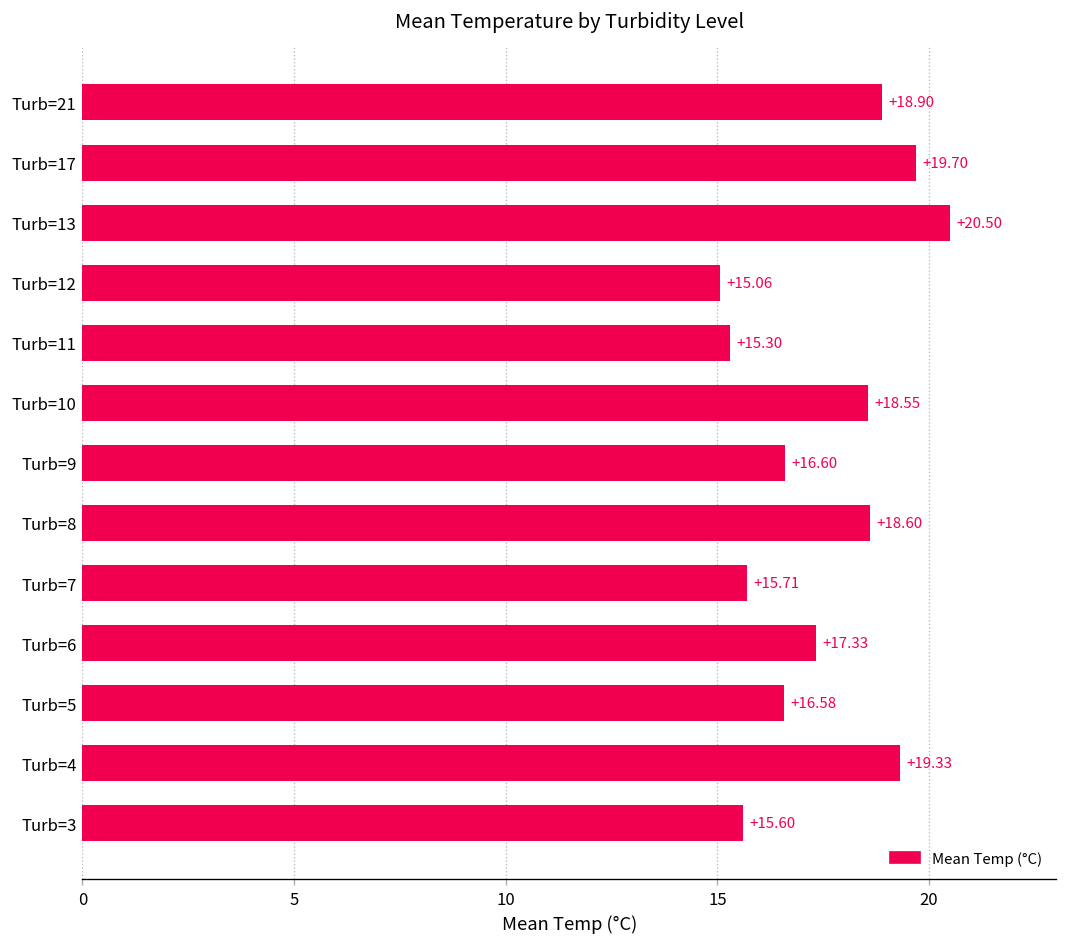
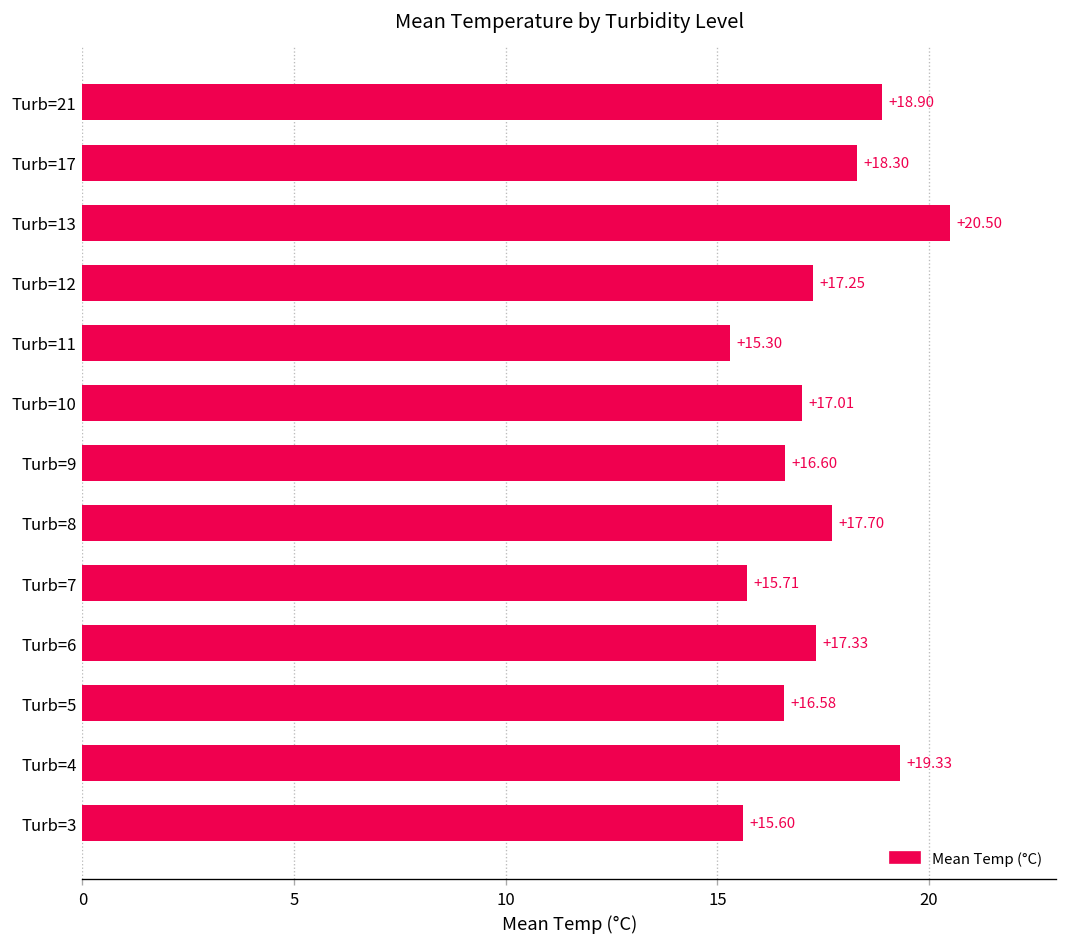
Turb=17: +19.70 -> +18.30
Turb=12: +15.06 -> +17.25
Turb=10: +18.55 -> +17.01
Turb=8: +18.60 -> +17.70
